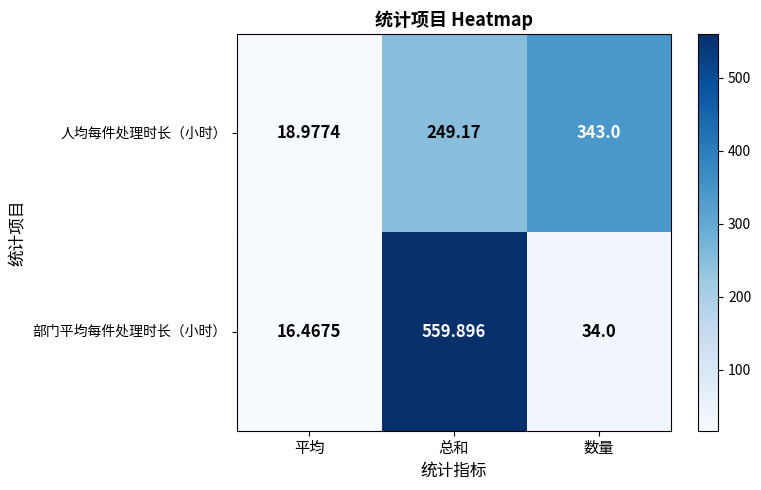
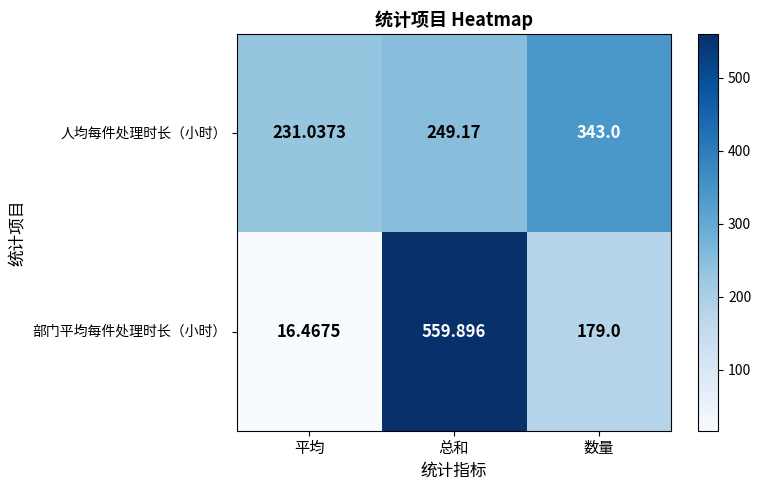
人均每件处理时长（小时）, 平均: 18.9774 -> 231.0373
部门平均每件处理时长（小时）, 数量: 34.0 -> 179.0
